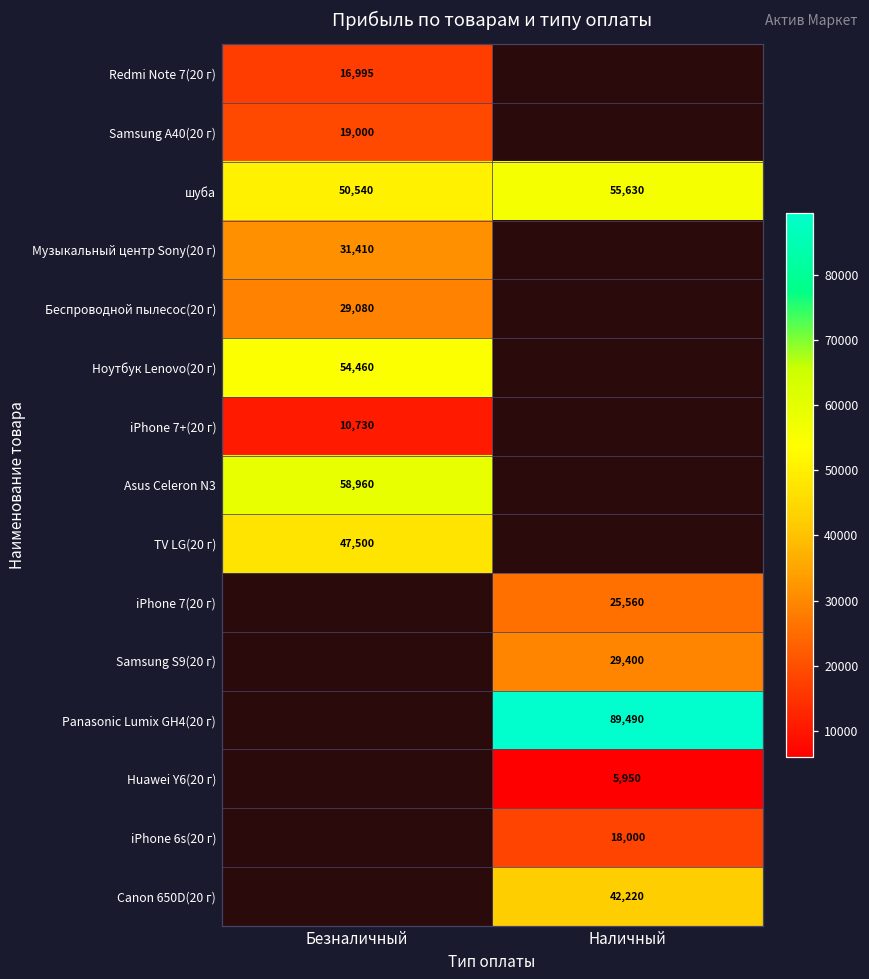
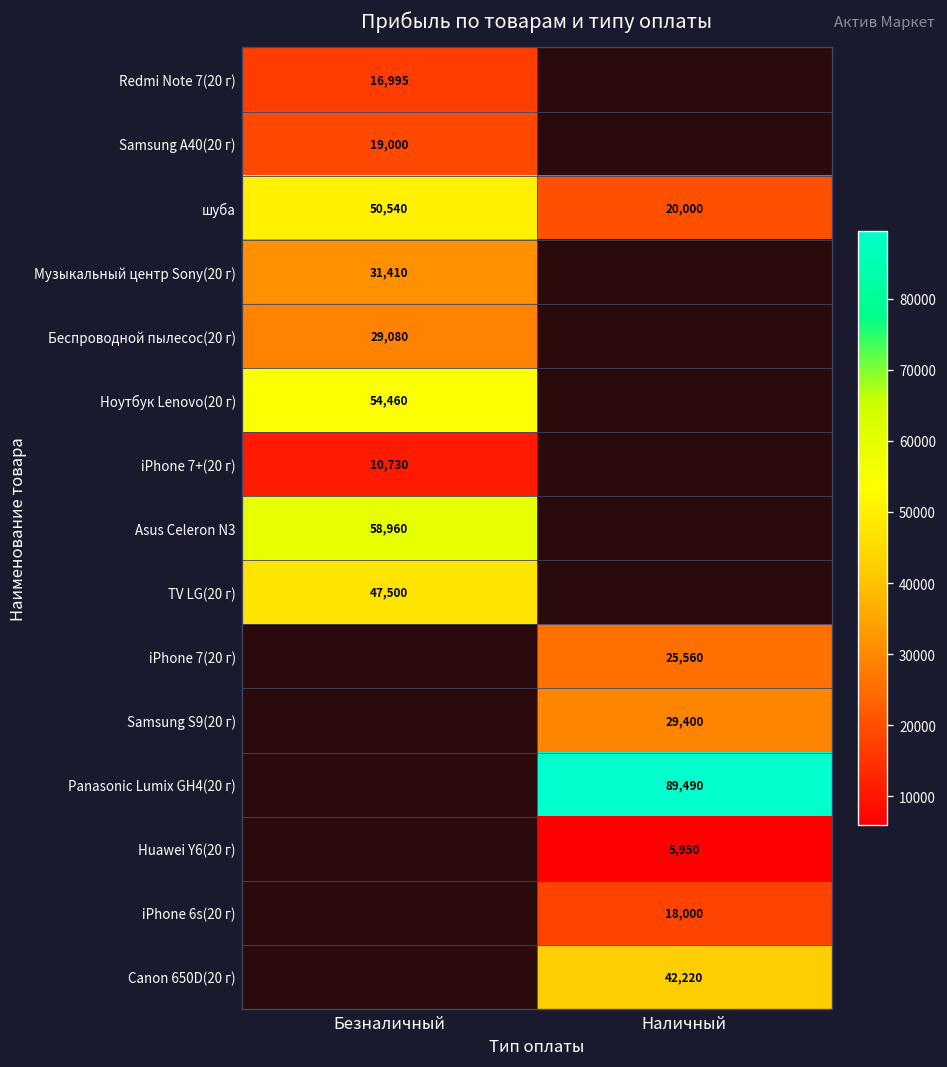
шуба, Наличный: 55,630 -> 20,000
